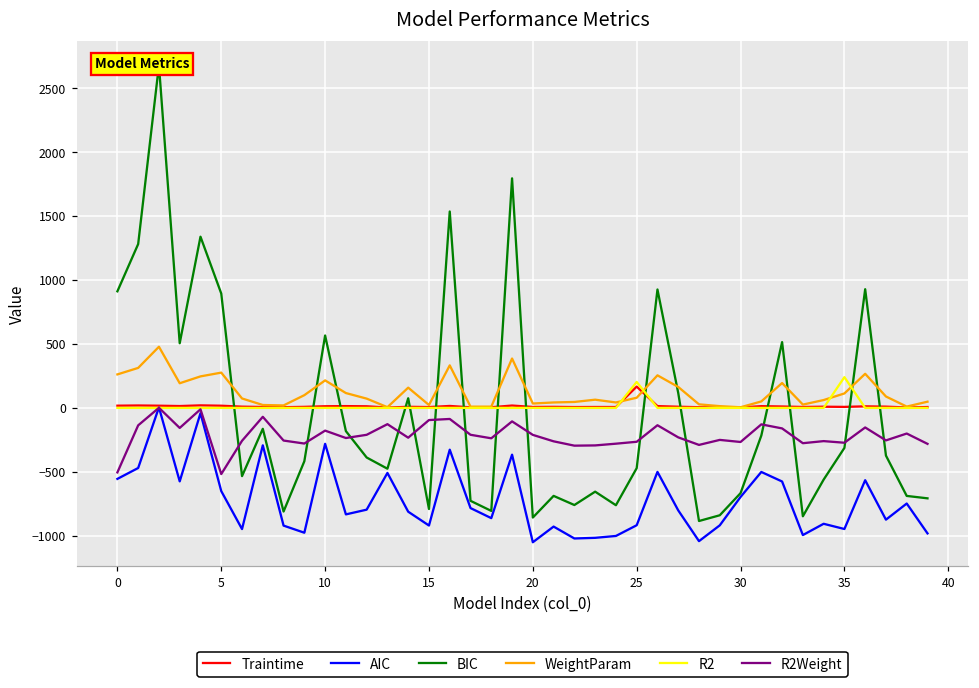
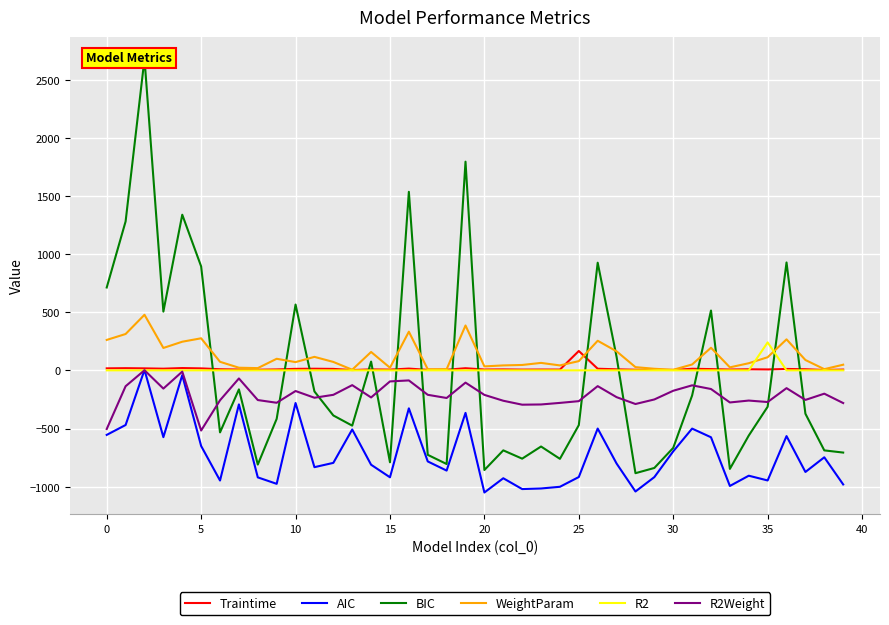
BIC, 0: 910 -> 710
WeightParam, 10: 220 -> 70
R2, 25: 200 -> 0
R2Weight, 30: -270 -> -170
